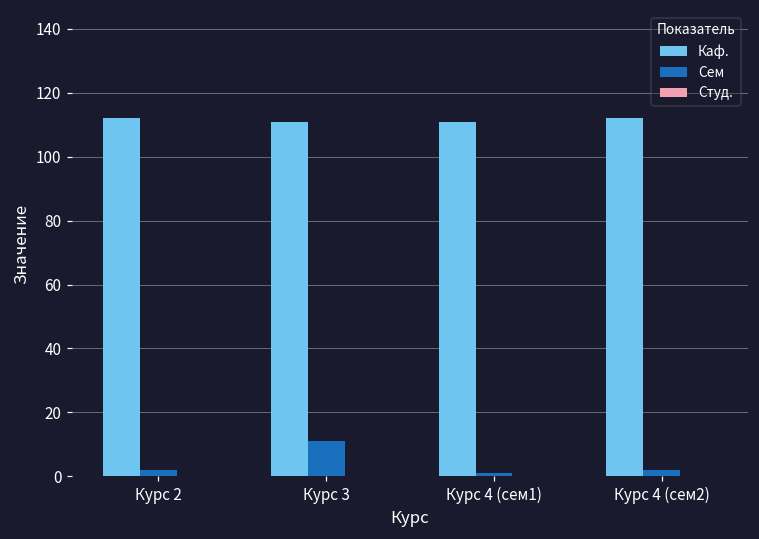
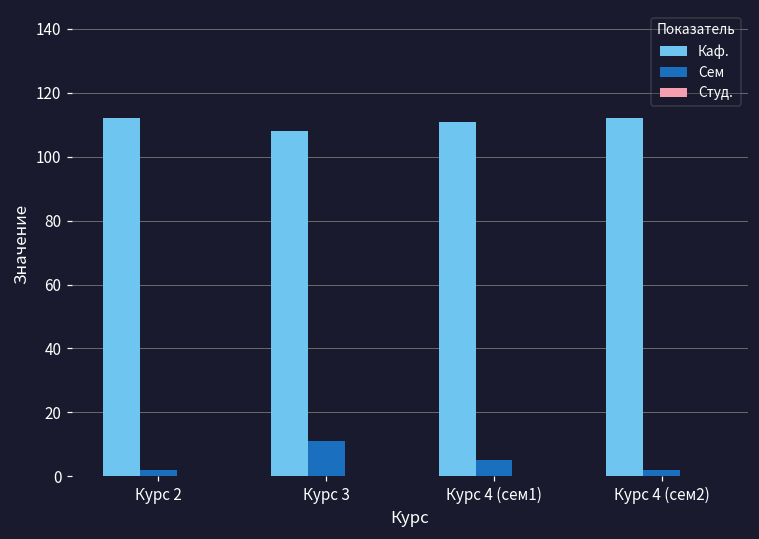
Каф., Курс 3: 111 -> 108
Сем, Курс 4 (сем1): 1 -> 5
